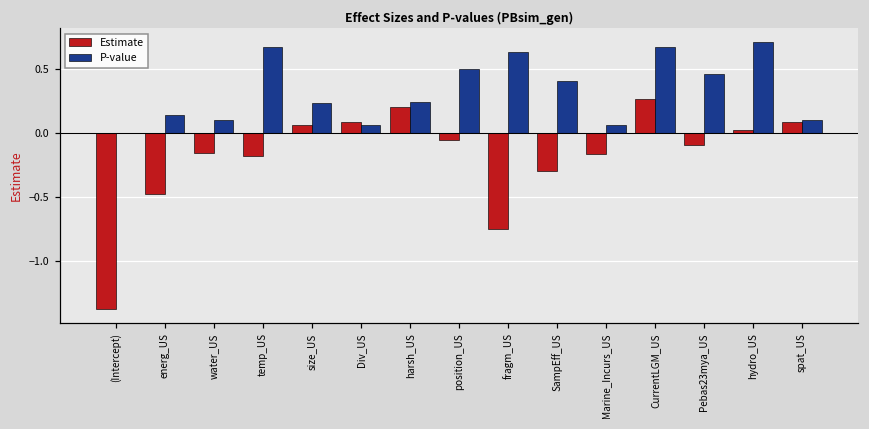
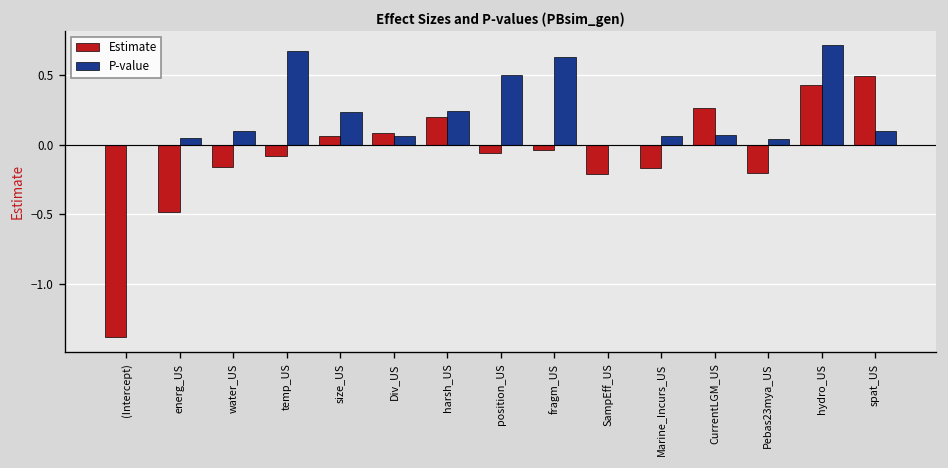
P-value, energ_US: 0.14 -> 0.05
Estimate, temp_US: -0.18 -> -0.08
Estimate, fragm_US: -0.75 -> -0.04
Estimate, SampEff_US: -0.30 -> -0.21
P-value, SampEff_US: 0.4 -> 0.0
P-value, CurrentLGM_US: 0.67 -> 0.07
Estimate, Pebas23mya_US: -0.1 -> -0.2
P-value, Pebas23mya_US: 0.46 -> 0.04
Estimate, hydro_US: 0.02 -> 0.43
Estimate, spat_US: 0.08 -> 0.49
